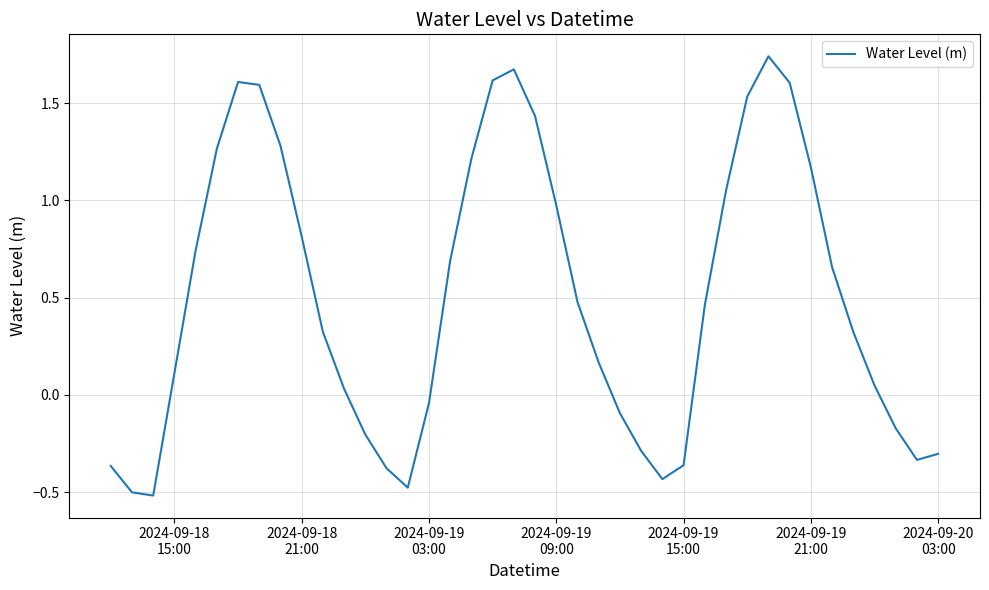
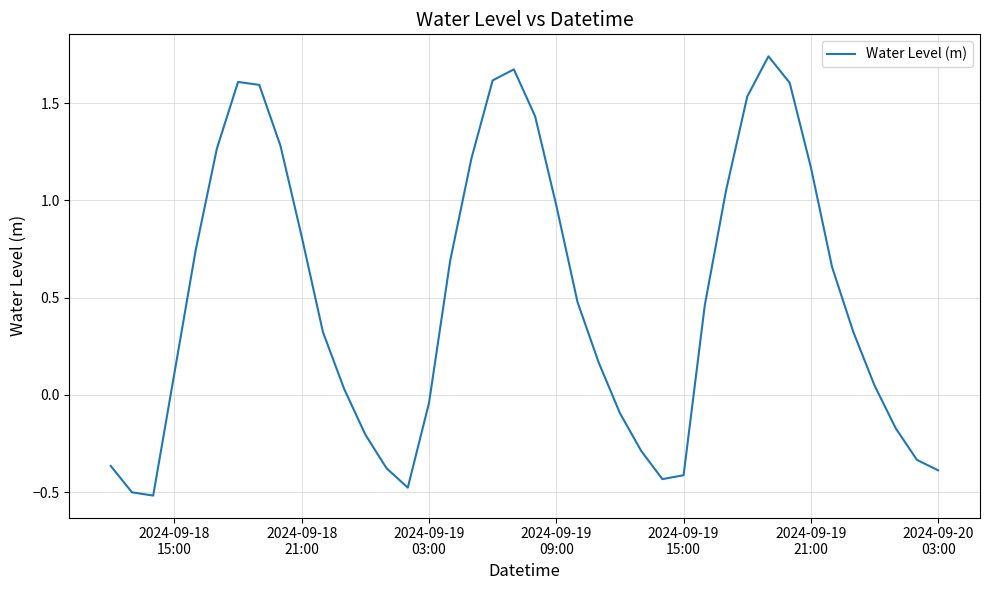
2024-09-19 15:00: -0.36 -> -0.41
2024-09-20 03:00: -0.30 -> -0.39
